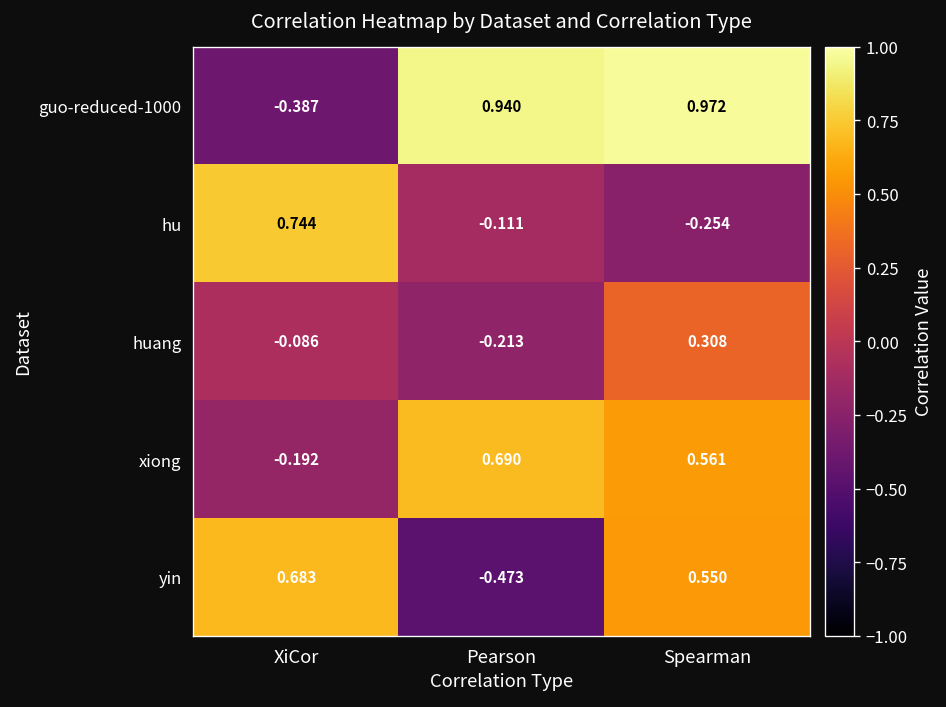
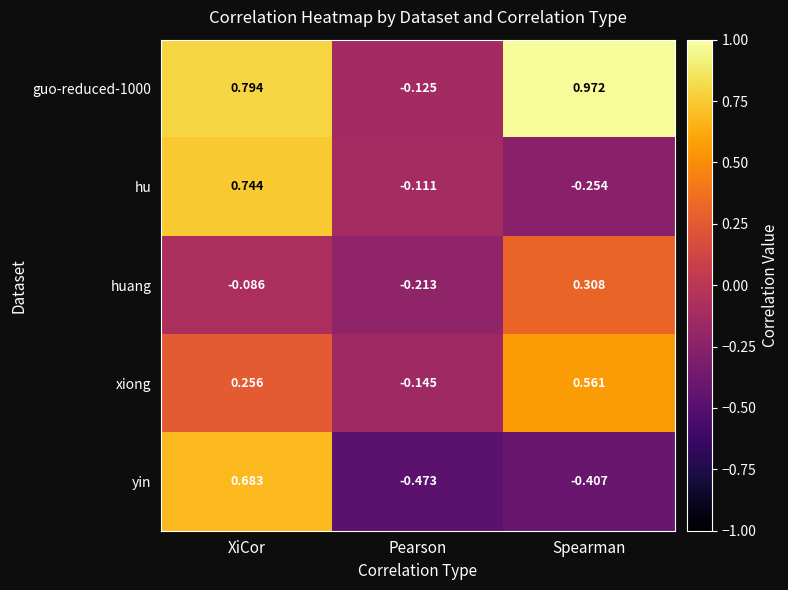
guo-reduced-1000, XiCor: -0.387 -> 0.794
guo-reduced-1000, Pearson: 0.940 -> -0.125
xiong, XiCor: -0.192 -> 0.256
xiong, Pearson: 0.690 -> -0.145
yin, Spearman: 0.550 -> -0.407
